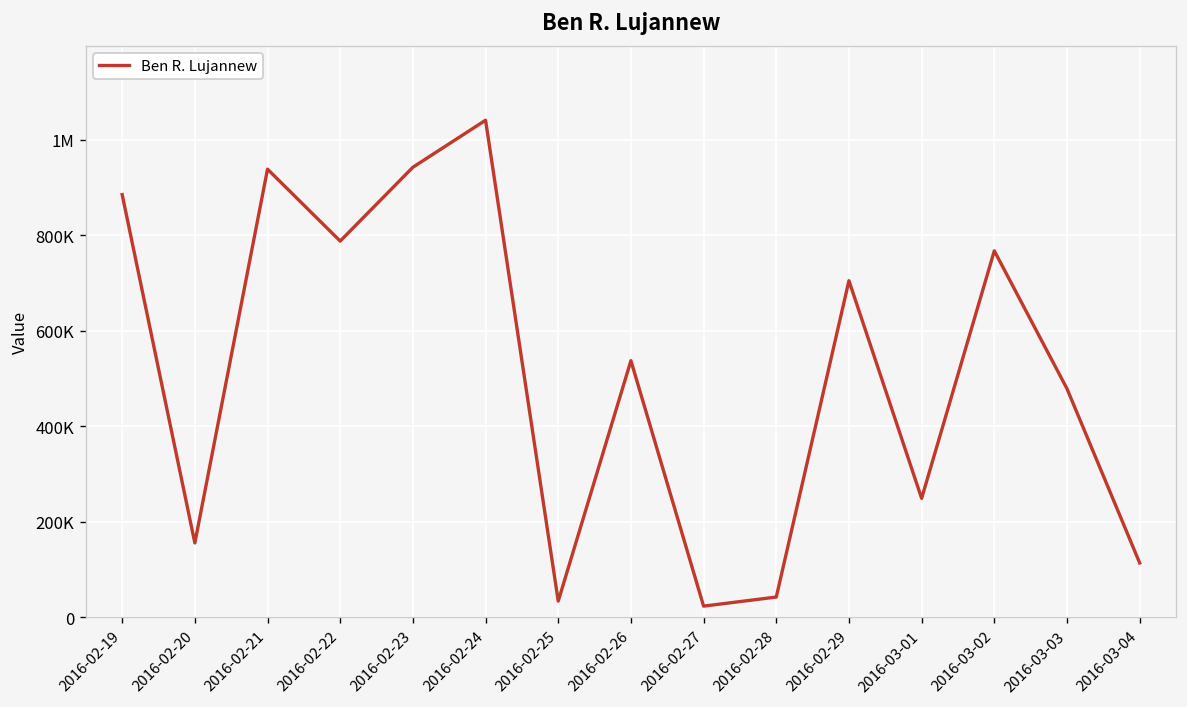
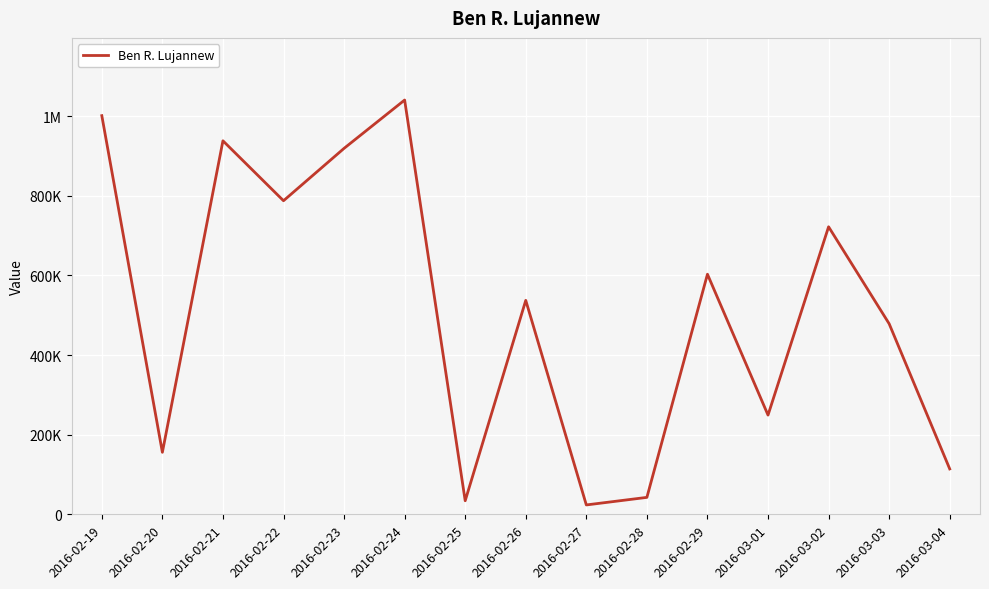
2016-02-19: 880000 -> 1000000
2016-02-23: 940000 -> 920000
2016-02-29: 700000 -> 600000
2016-03-02: 770000 -> 720000
